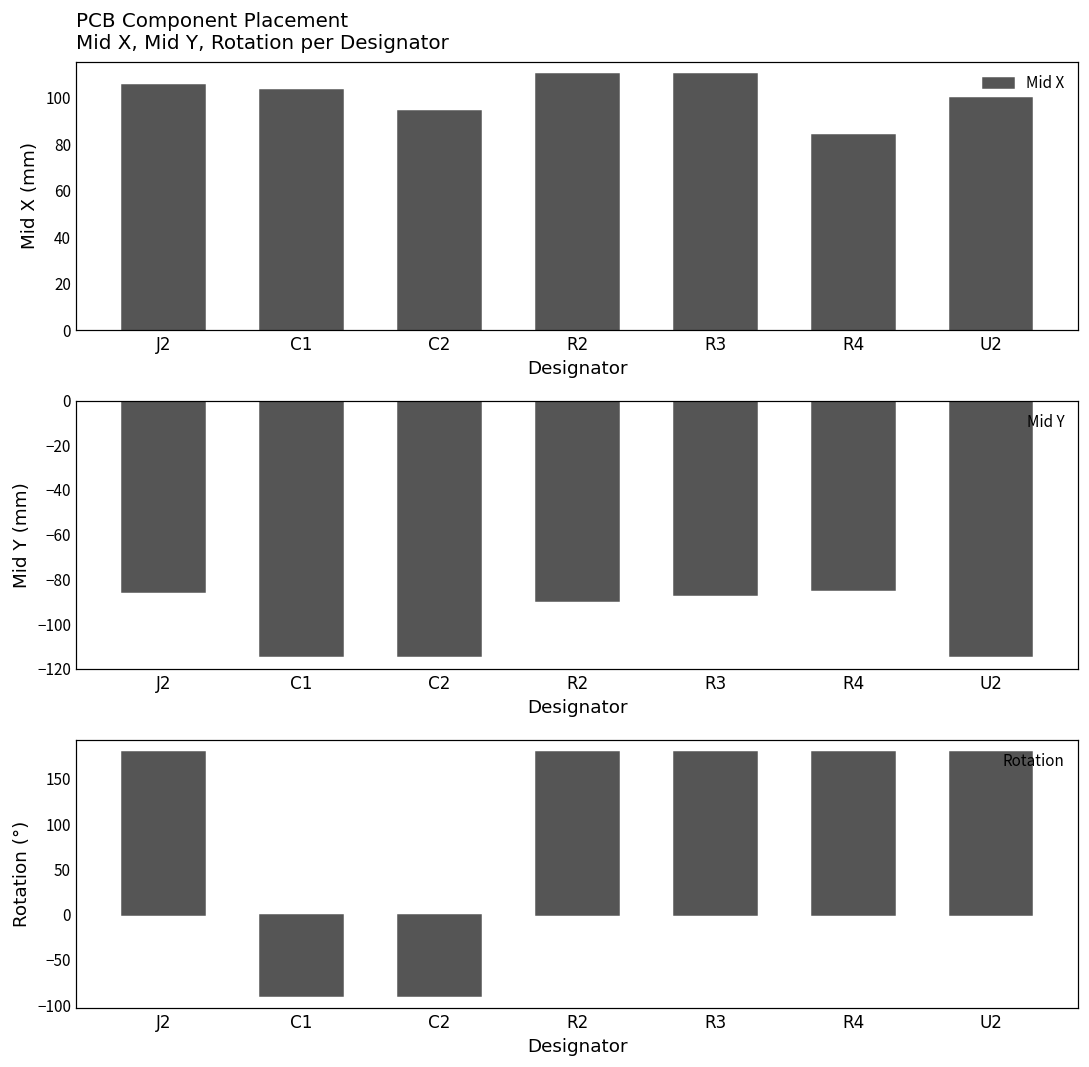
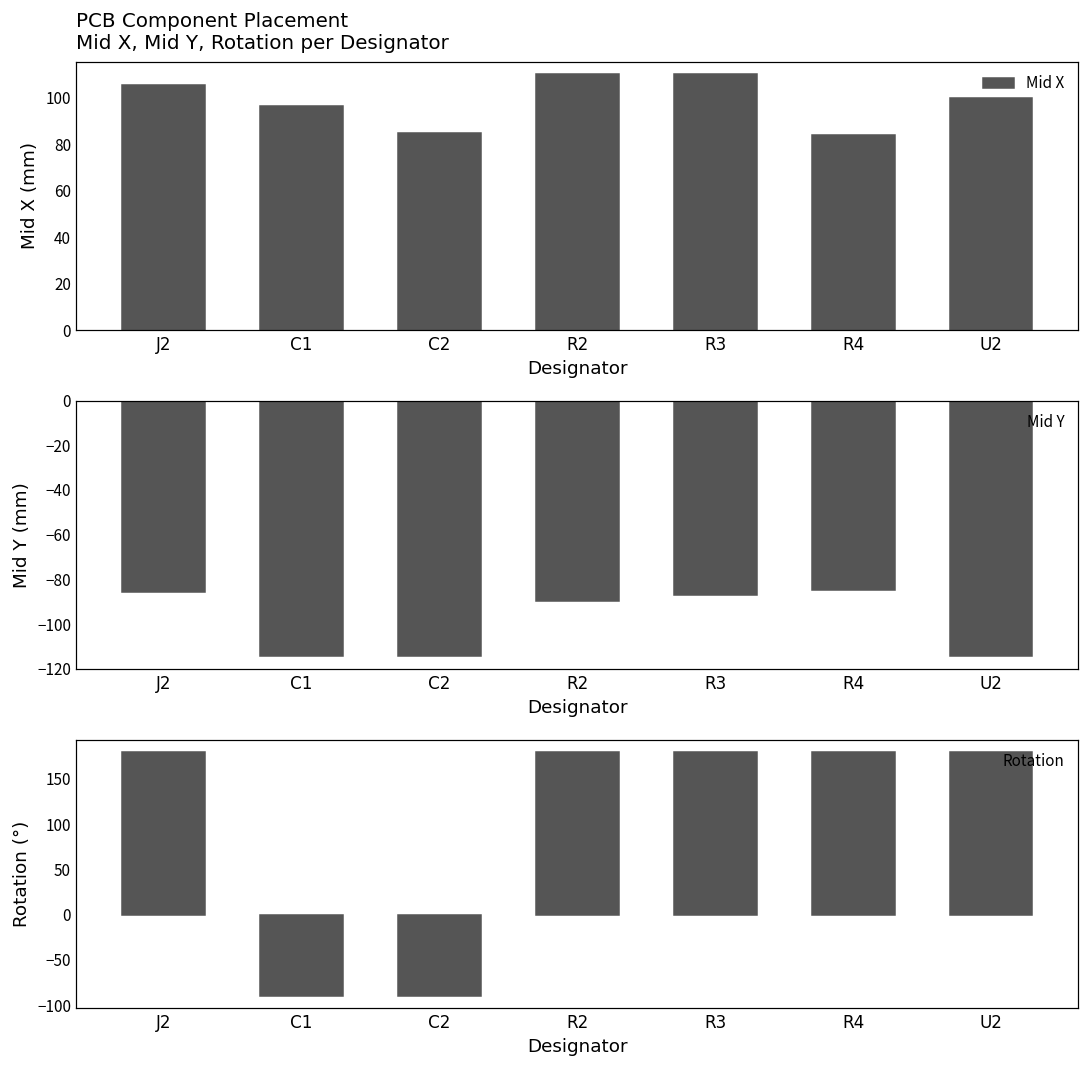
PCB Component Placement Mid X, Mid Y, Rotation per Designator, C1: 104 -> 97
PCB Component Placement Mid X, Mid Y, Rotation per Designator, C2: 94 -> 85
